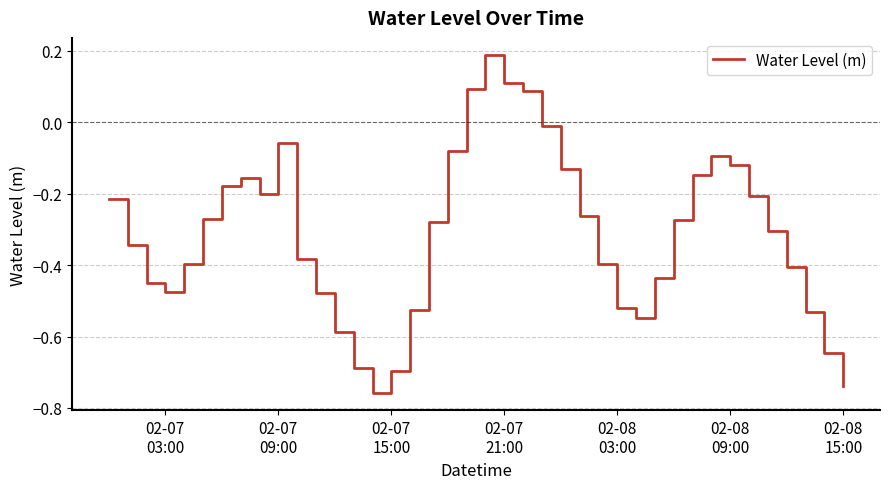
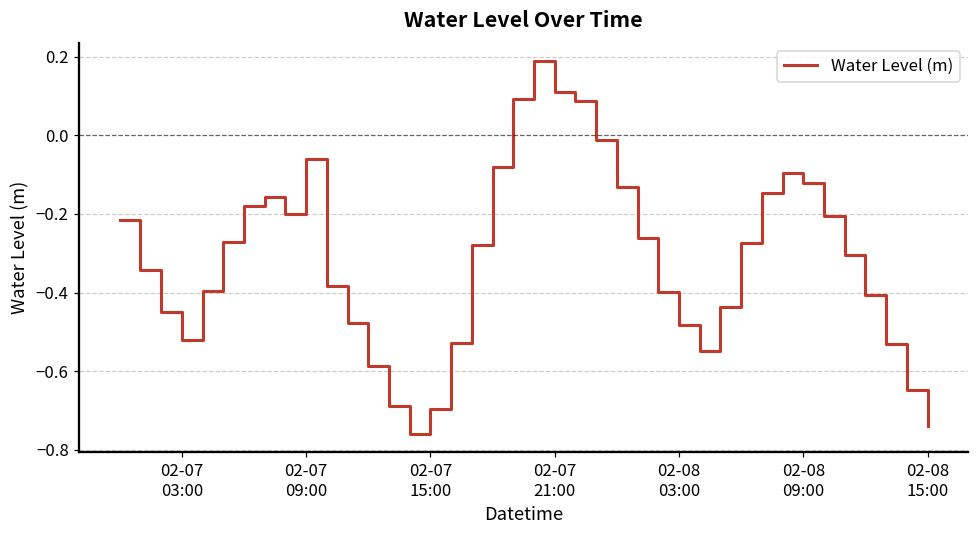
02-07 03:00: -0.48 -> -0.52
02-08 03:00: -0.52 -> -0.48
